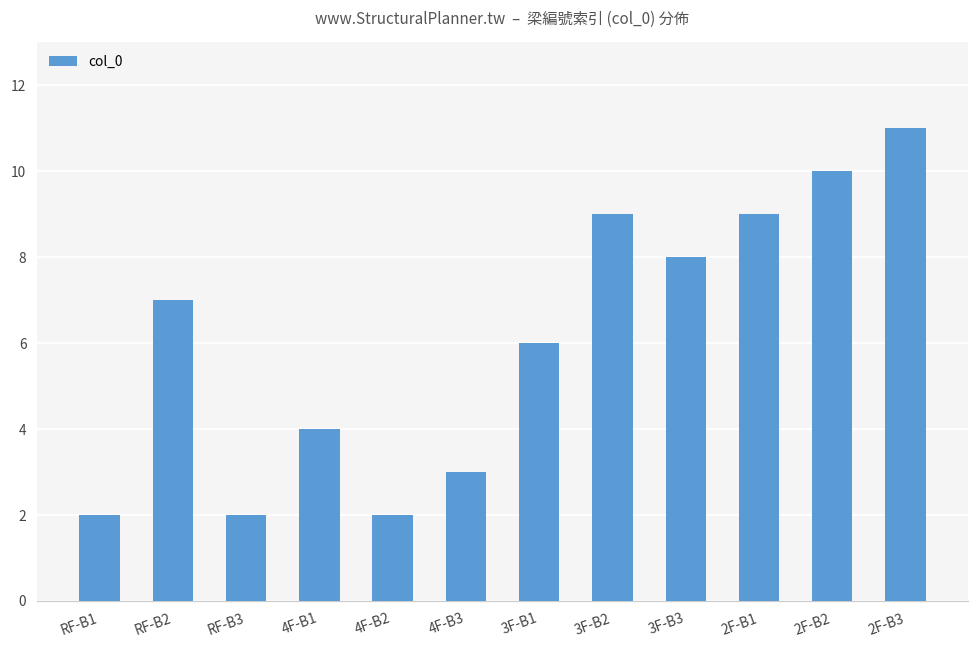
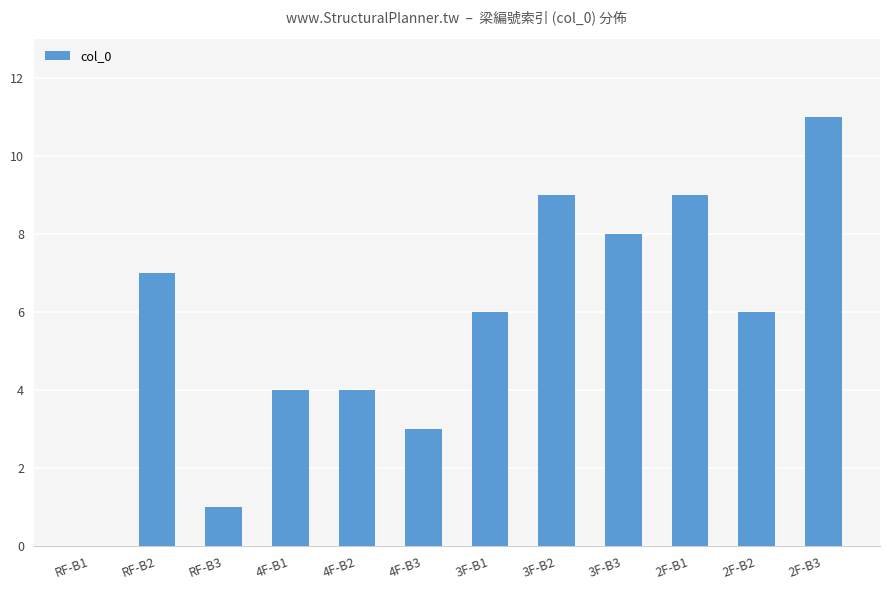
RF-B1: 2 -> 0
RF-B3: 2 -> 1
4F-B2: 2 -> 4
2F-B2: 10 -> 6
